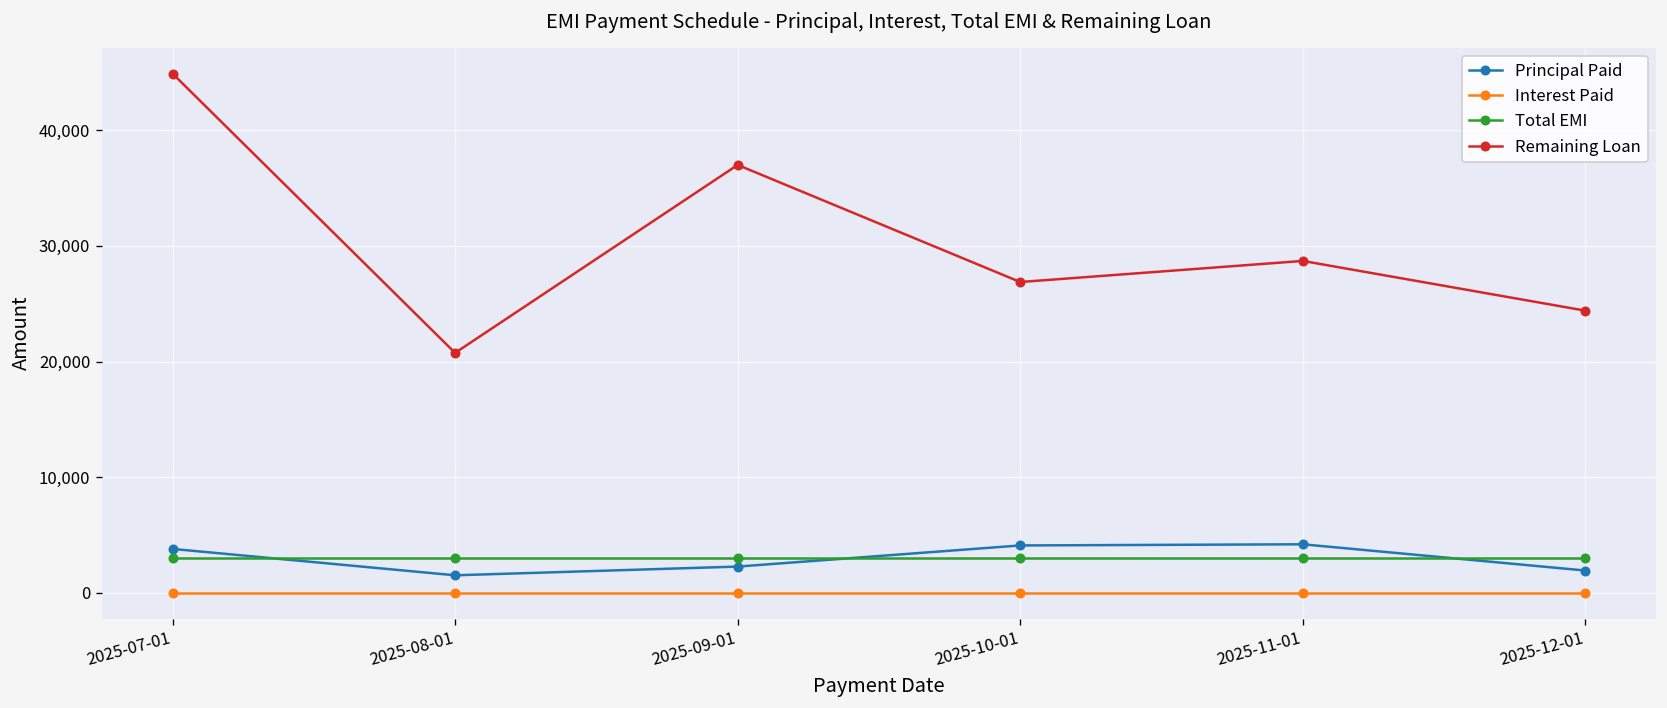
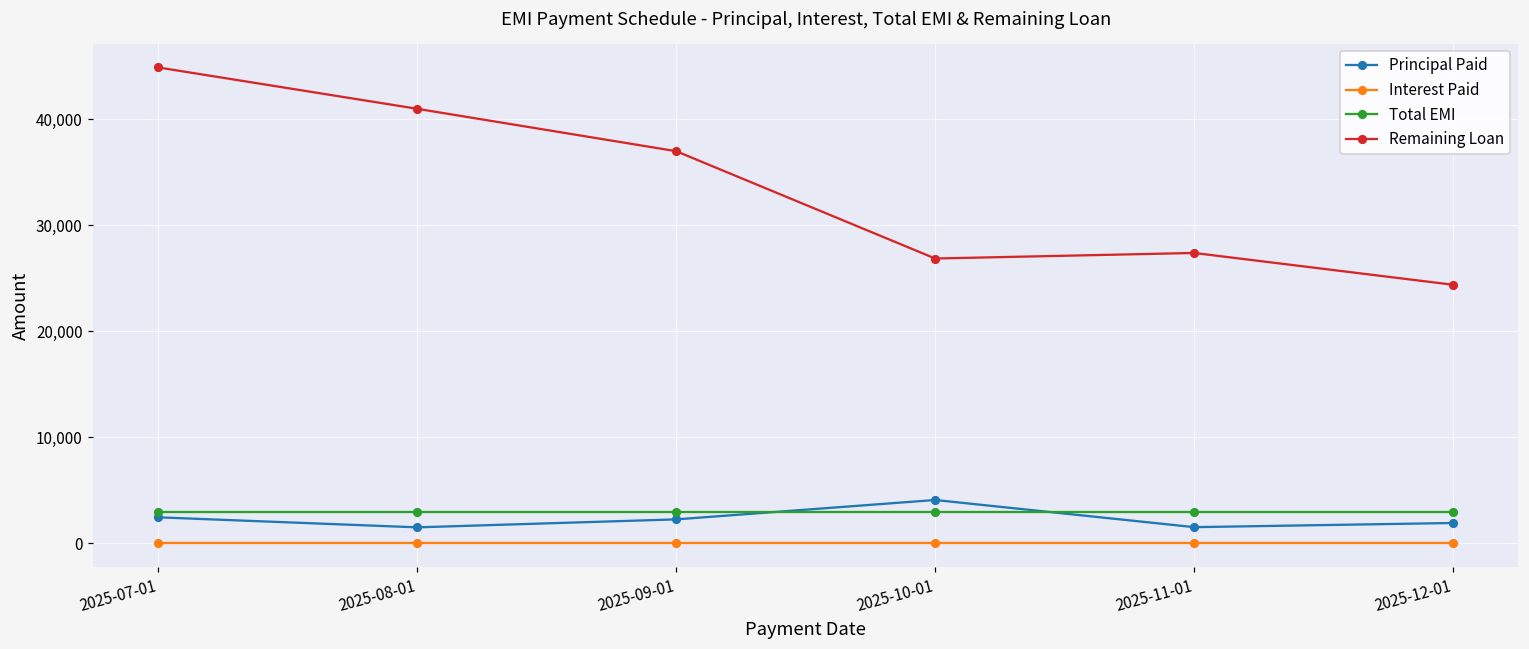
Principal Paid, 2025-07-01: 4,000 -> 2,000
Remaining Loan, 2025-08-01: 21,000 -> 41,000
Principal Paid, 2025-11-01: 4,000 -> 2,000
Remaining Loan, 2025-11-01: 29,000 -> 27,000
